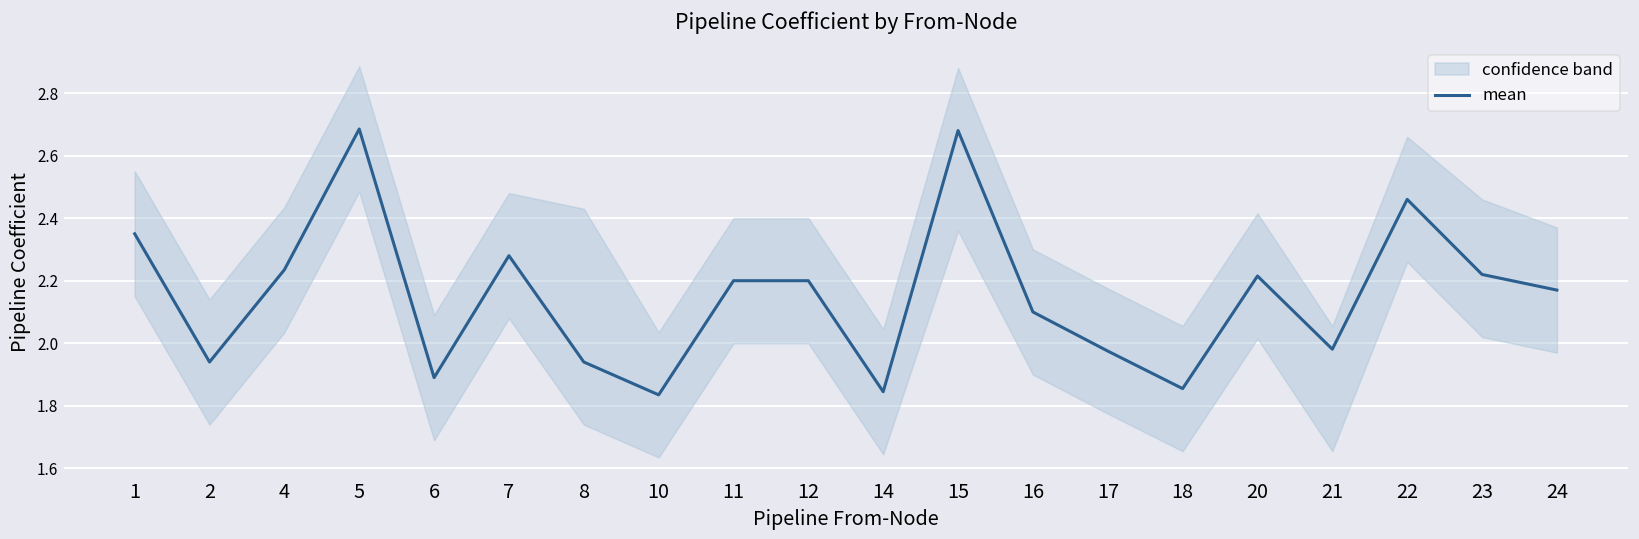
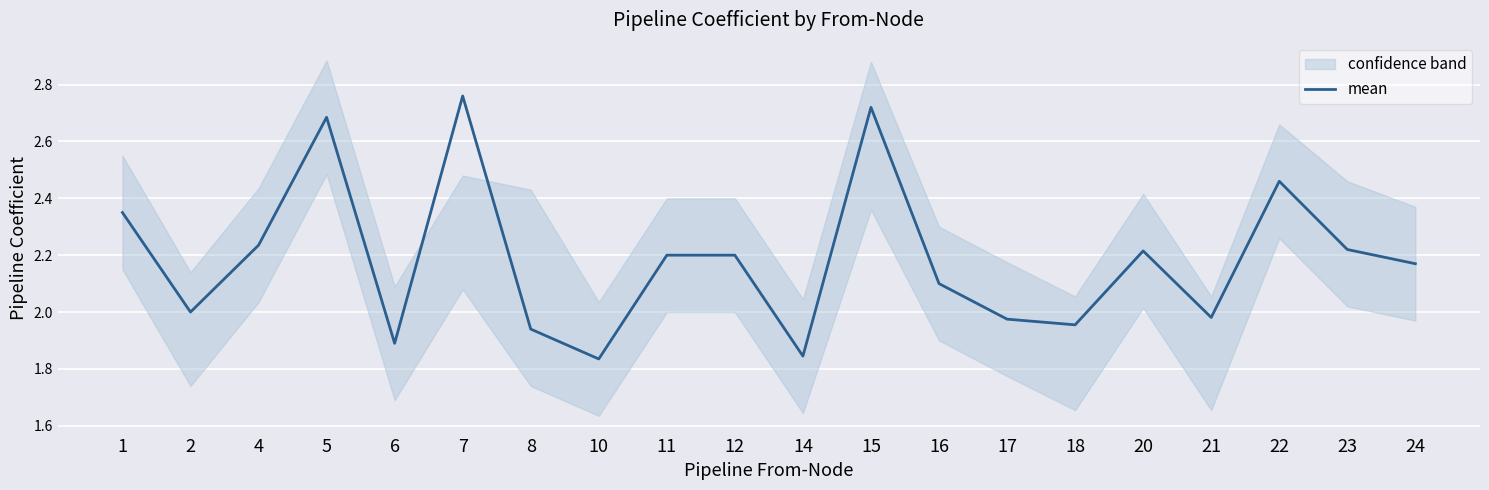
mean, 2: 1.94 -> 2.00
mean, 7: 2.28 -> 2.76
mean, 15: 2.68 -> 2.72
mean, 18: 1.86 -> 1.96
